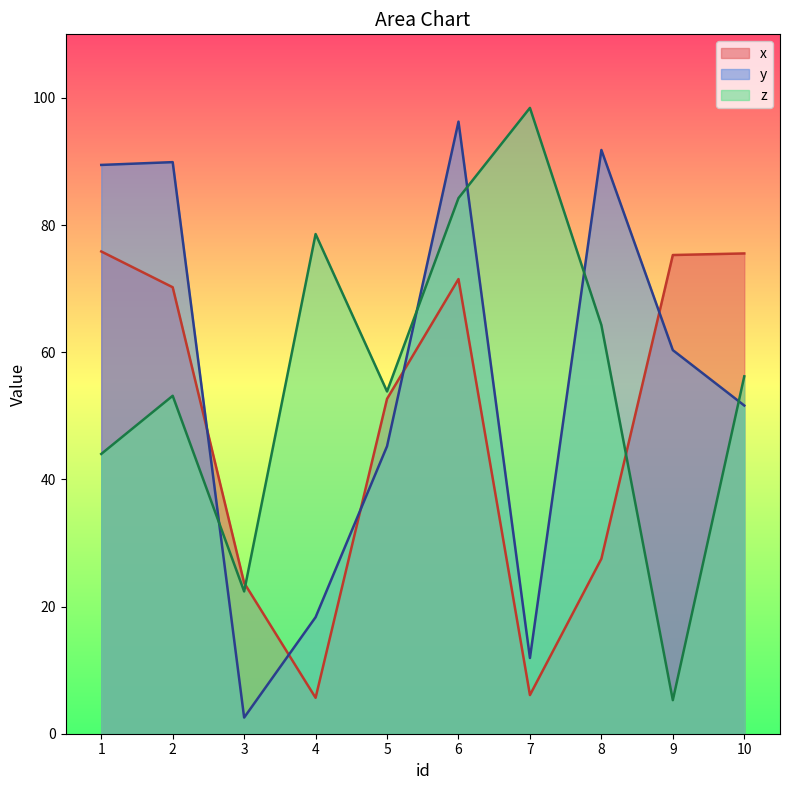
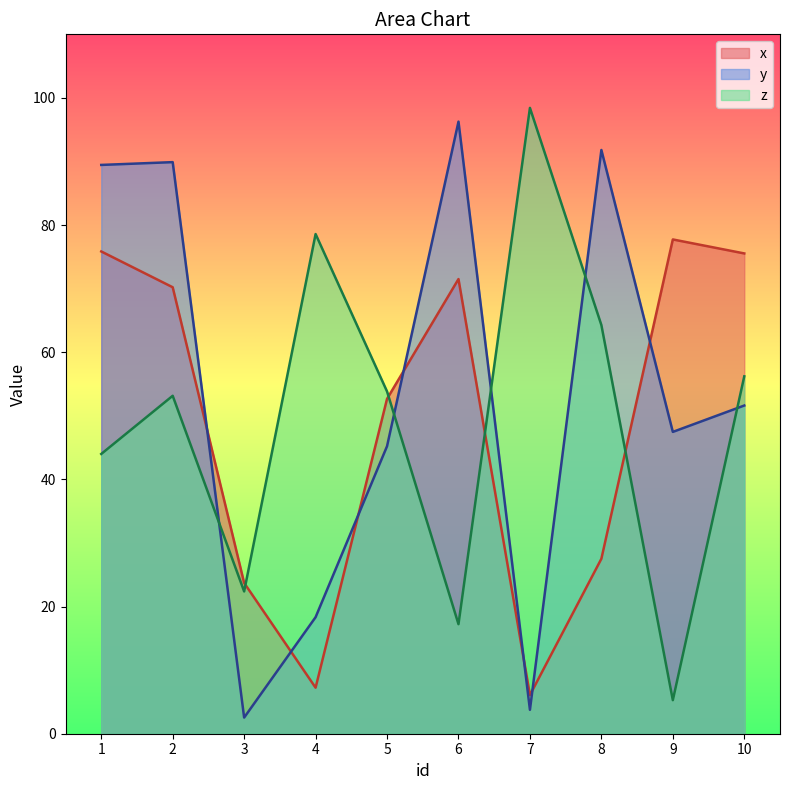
x, 4: 6 -> 7
z, 6: 84 -> 17
y, 7: 12 -> 4
x, 9: 75 -> 78
y, 9: 60 -> 47
